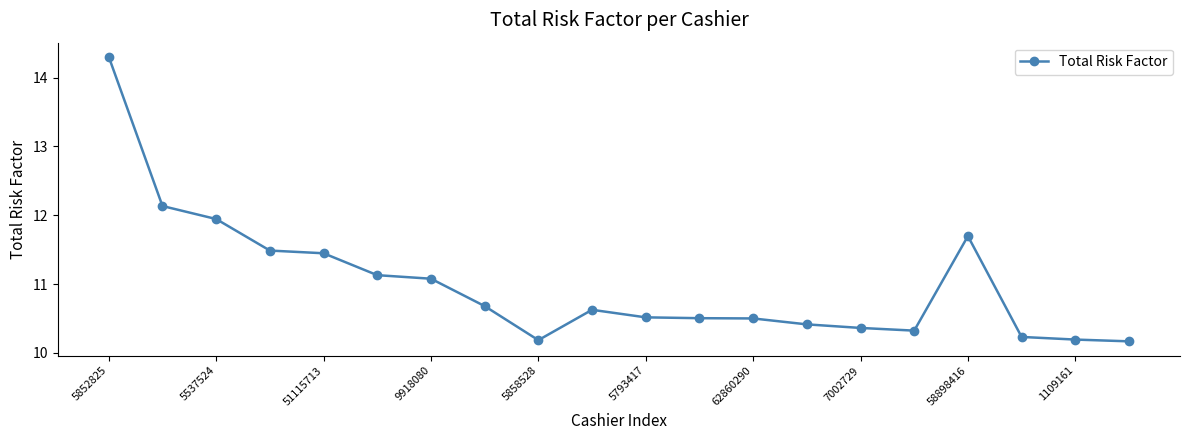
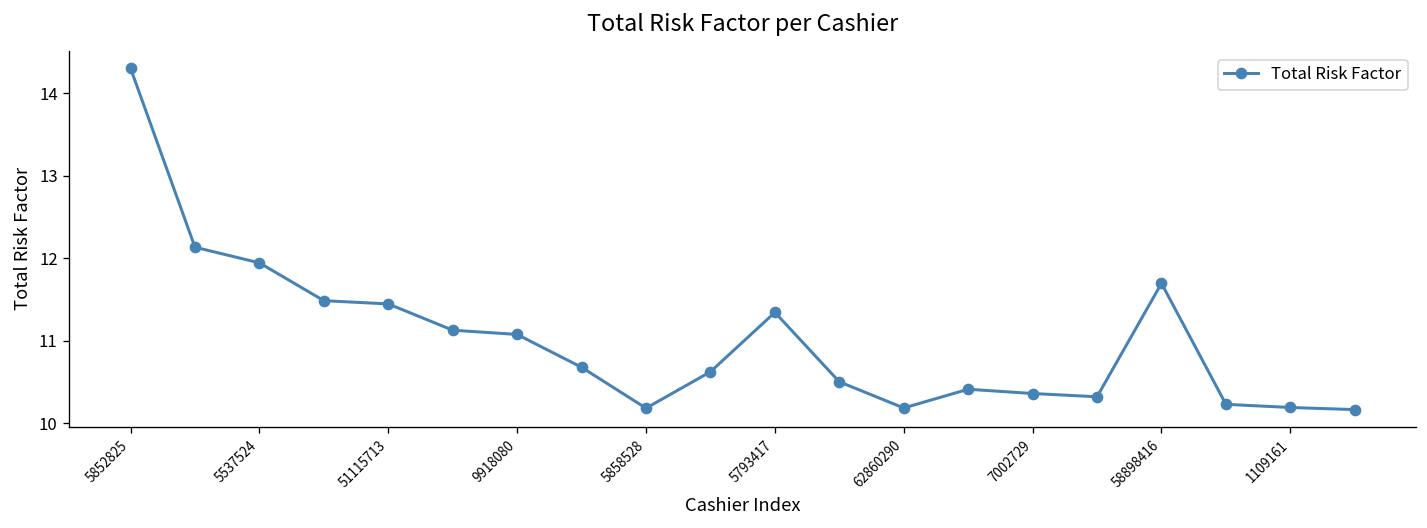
5793417: 10.5 -> 11.3
62860290: 10.5 -> 10.2
